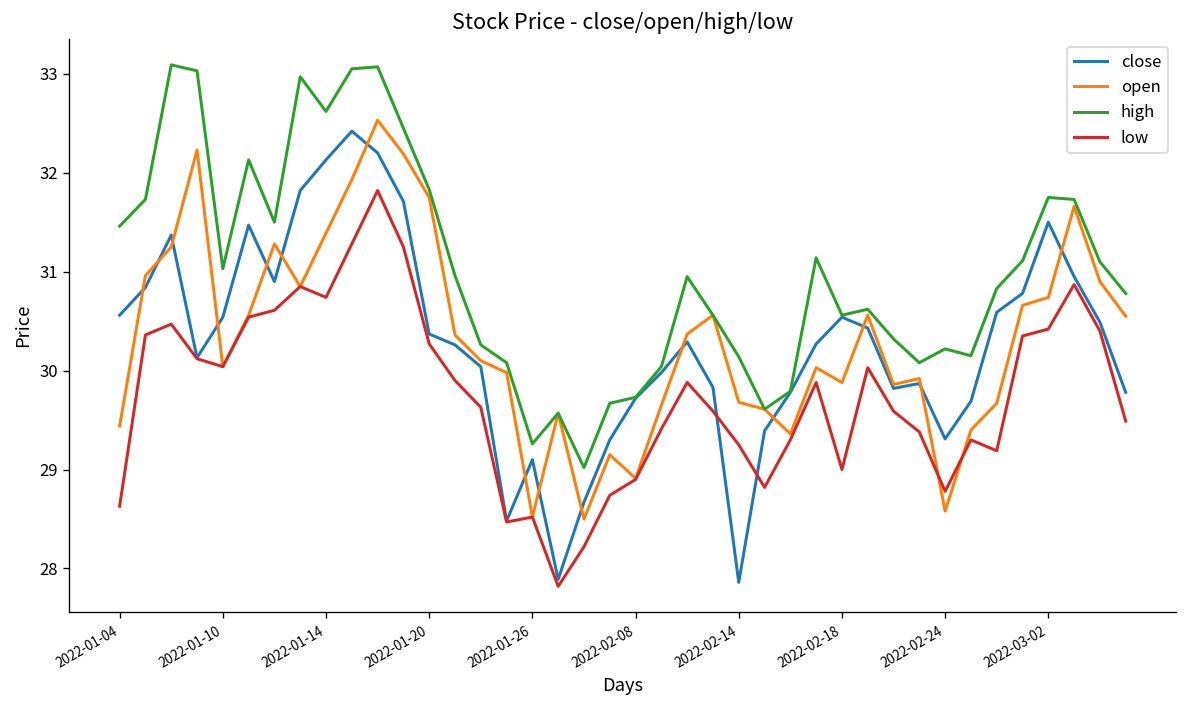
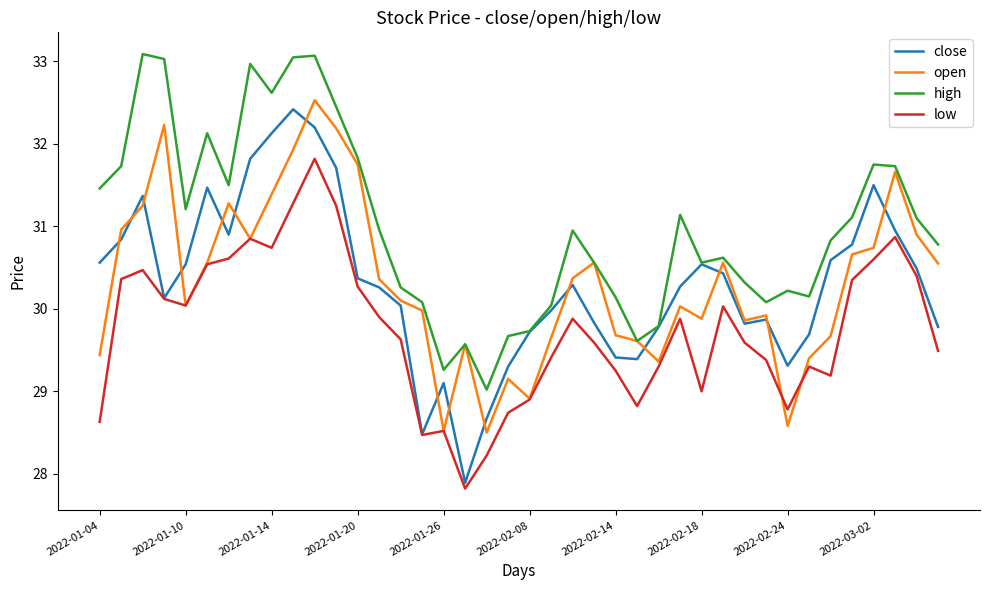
high, 2022-01-10: 31.0 -> 31.2
close, 2022-02-14: 27.9 -> 29.4
low, 2022-03-02: 30.4 -> 30.6
